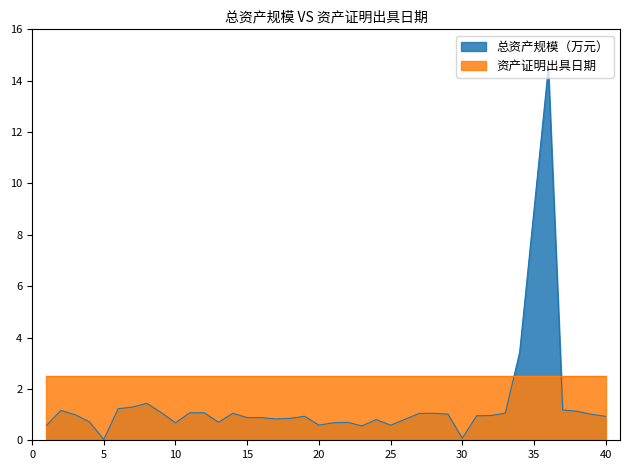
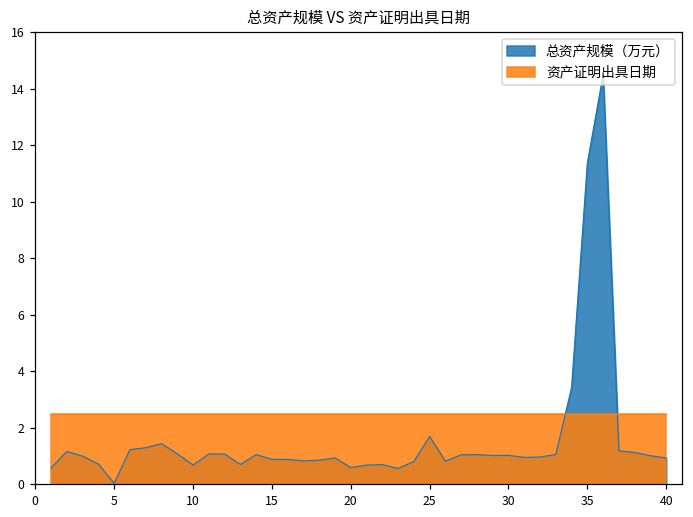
总资产规模（万元）, 25: 0.6 -> 1.7
总资产规模（万元）, 30: 0.1 -> 1.0
总资产规模（万元）, 35: 9.0 -> 11.4
